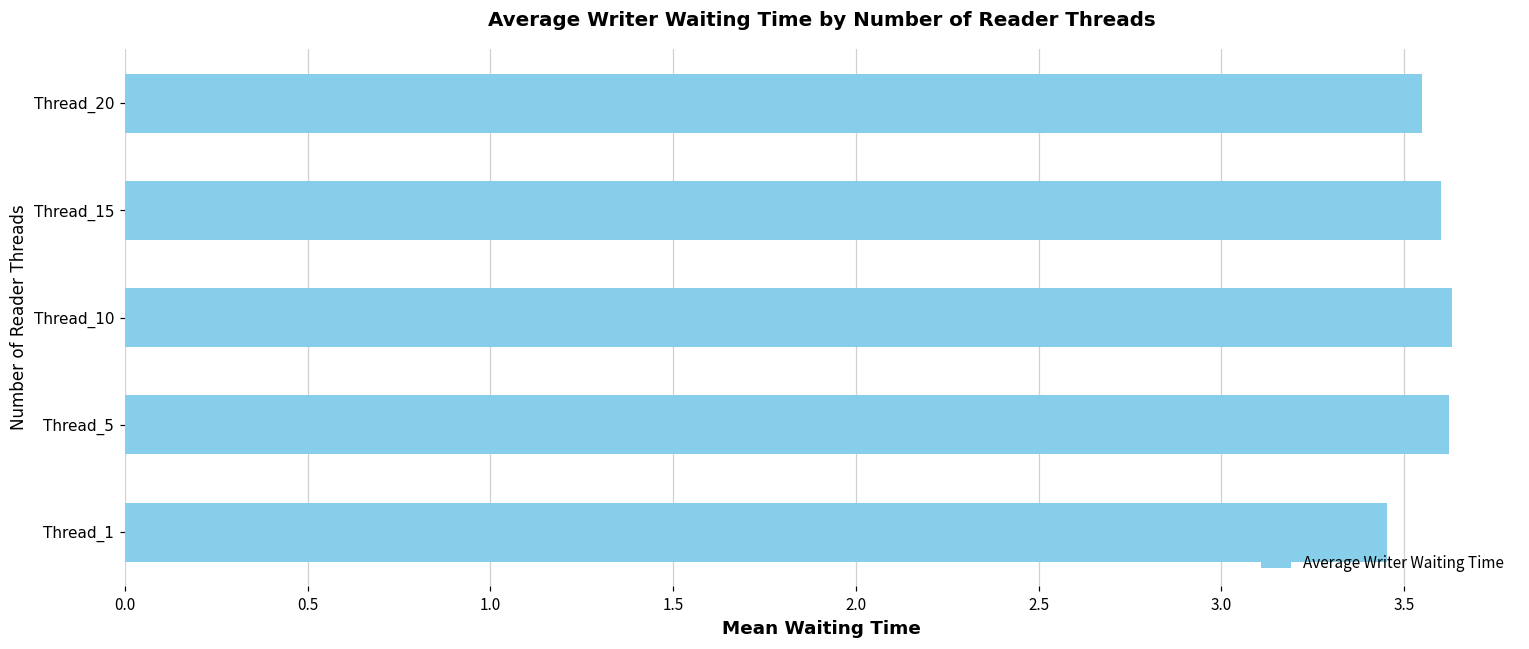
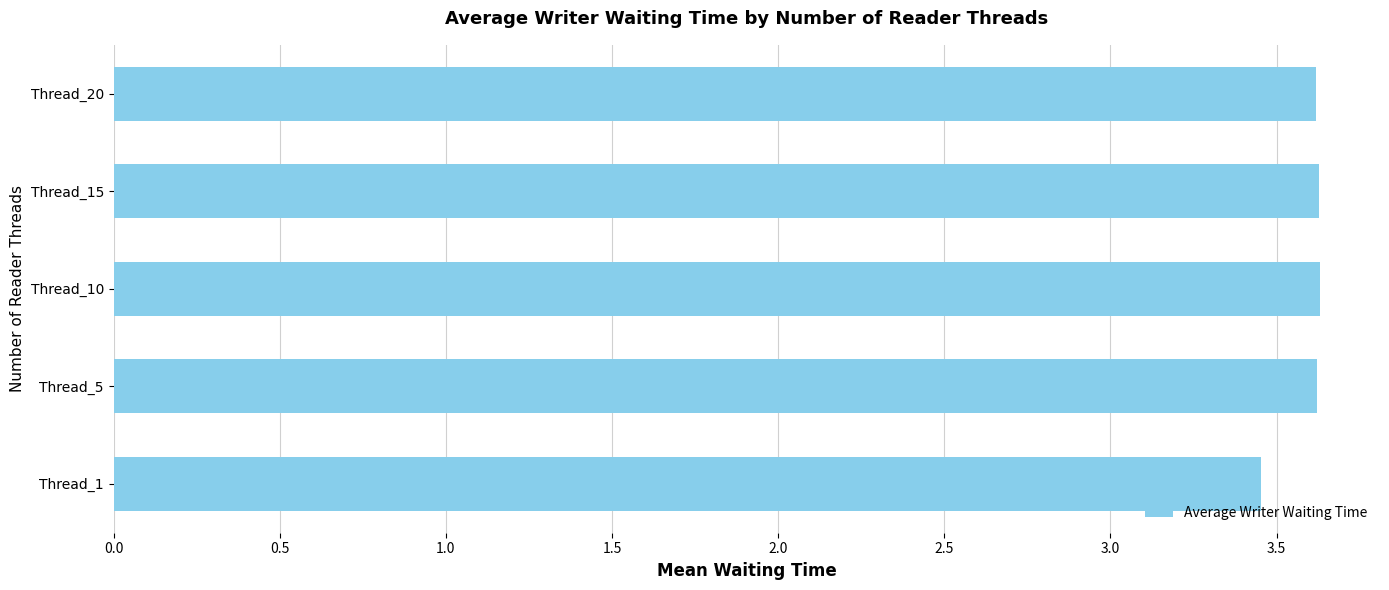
Thread_20: 3.55 -> 3.62
Thread_15: 3.60 -> 3.63
